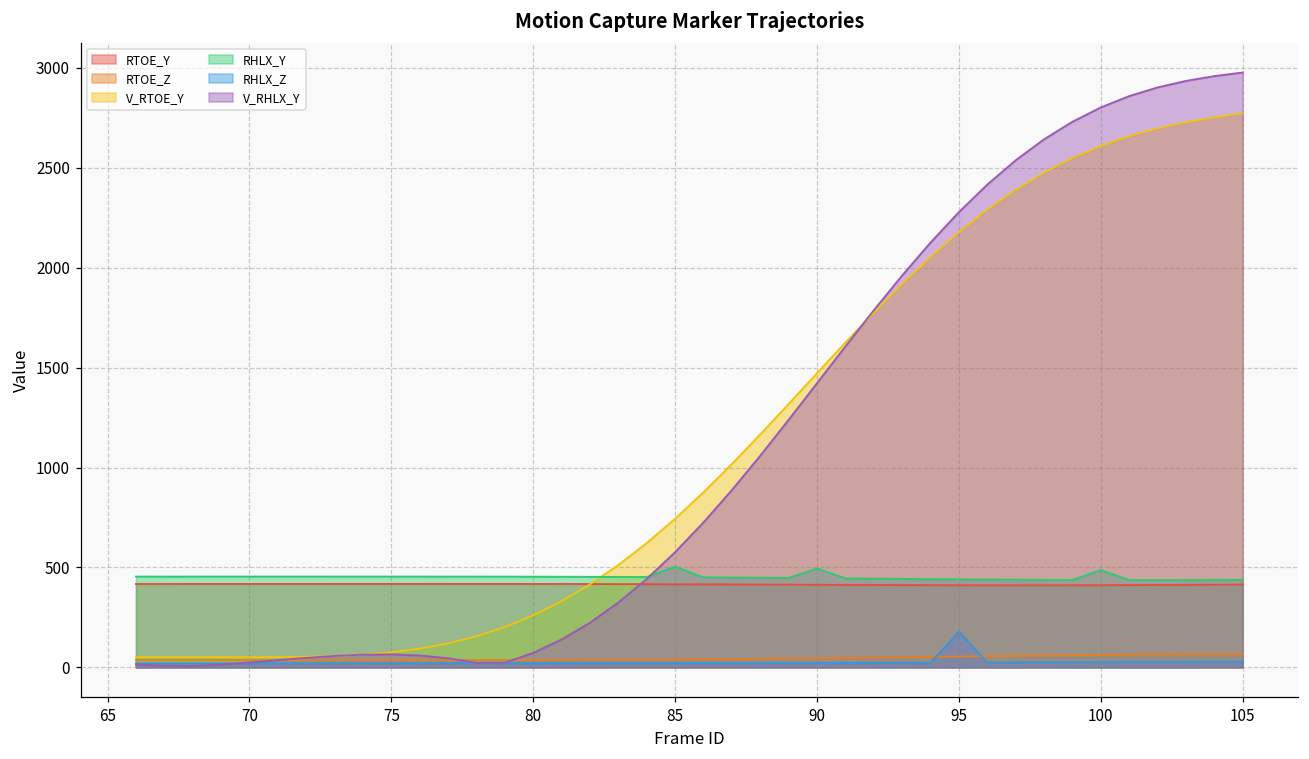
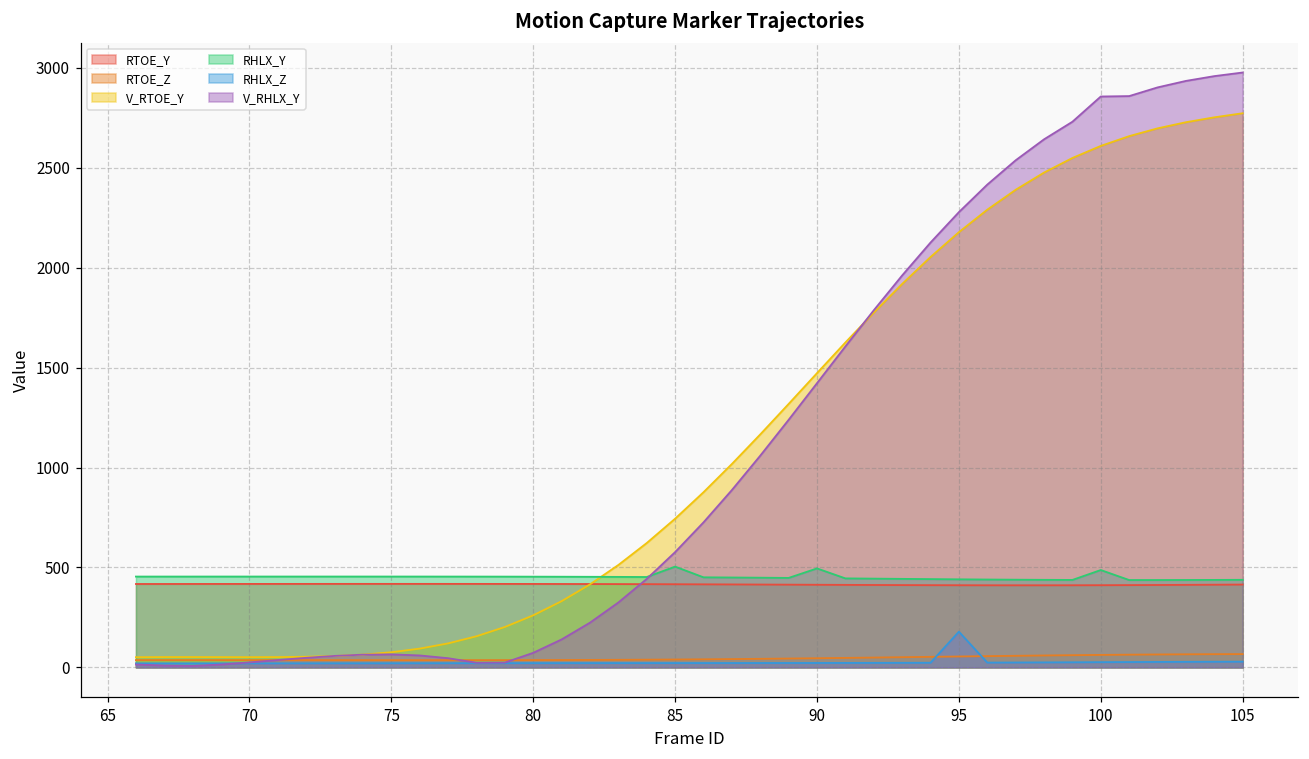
V_RHLX_Y, 100: 2800 -> 2860
